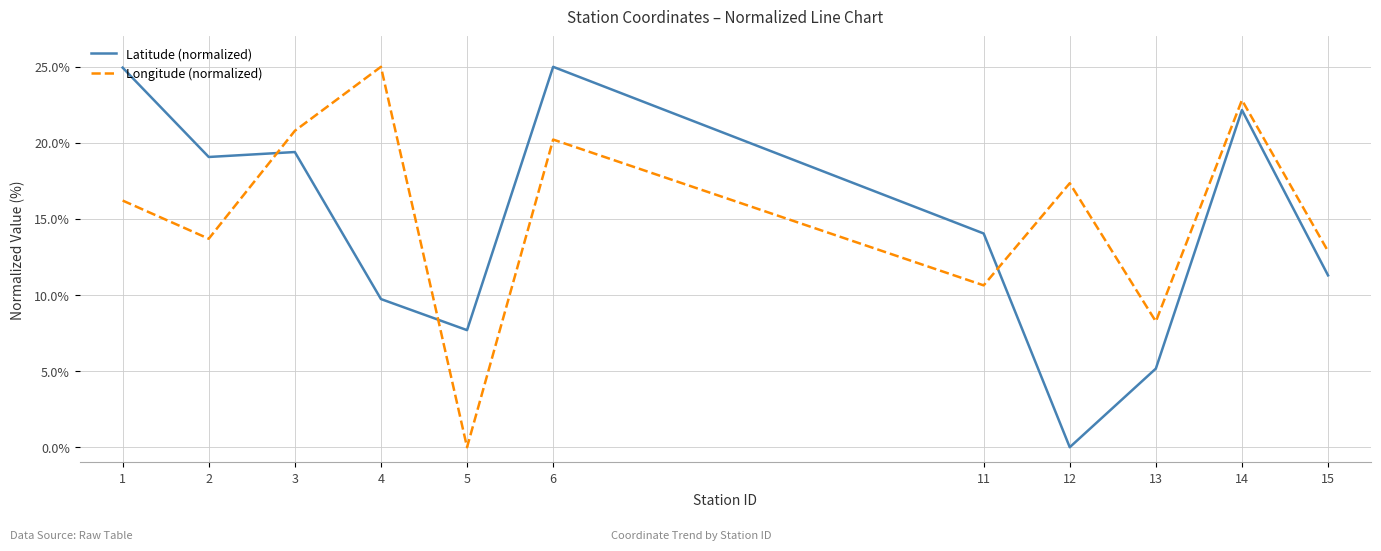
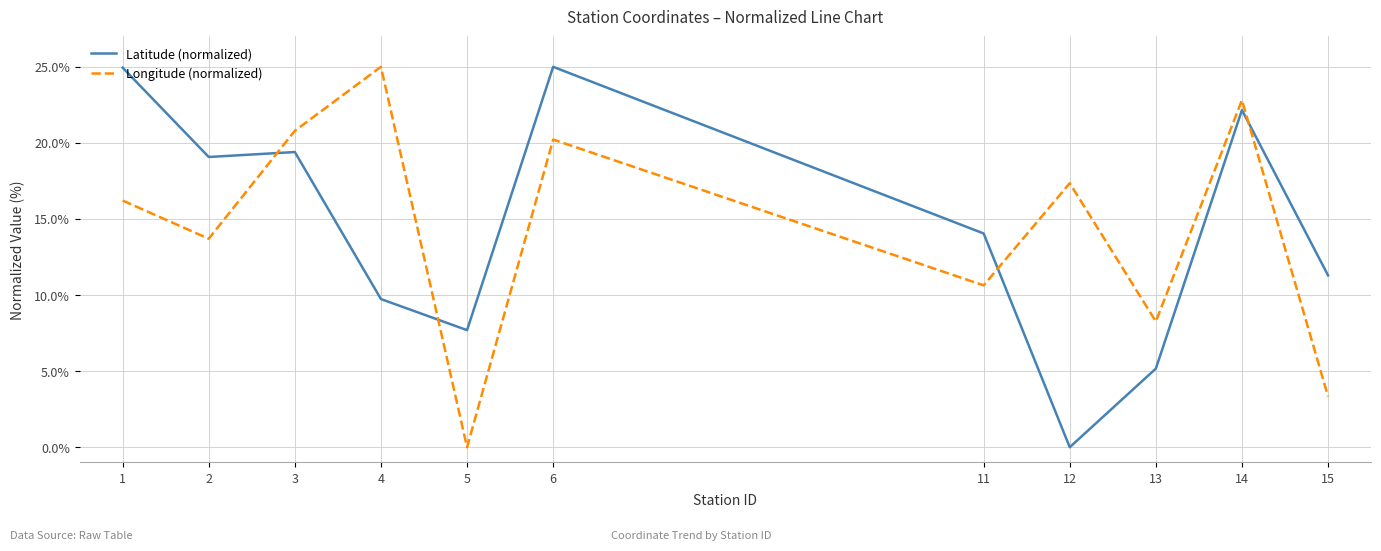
Longitude (normalized), 15: 12.9% -> 3.3%
